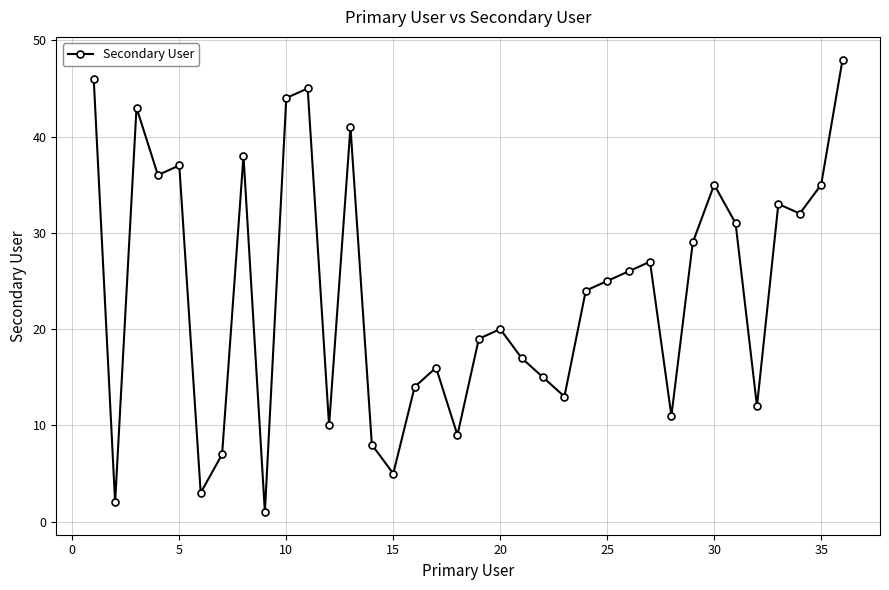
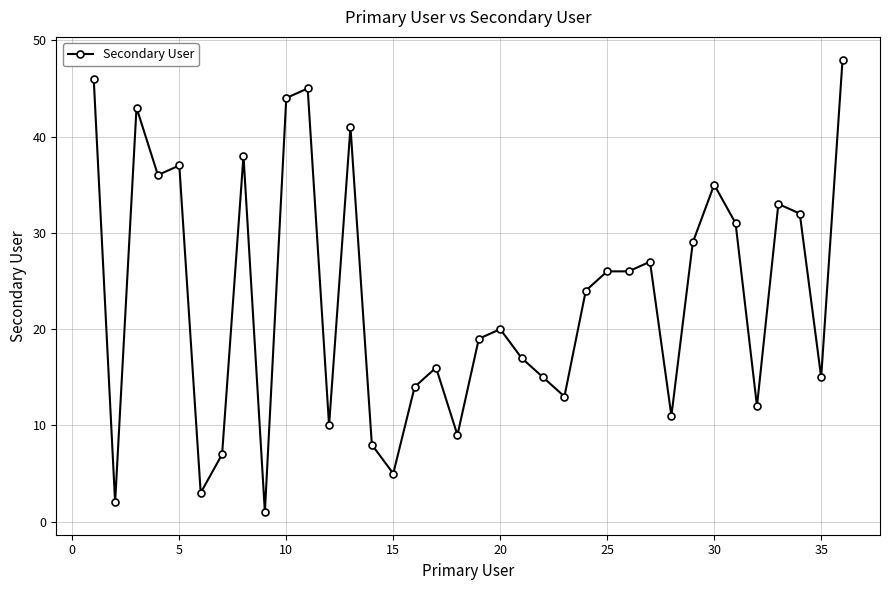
25: 25 -> 26
35: 35 -> 15
